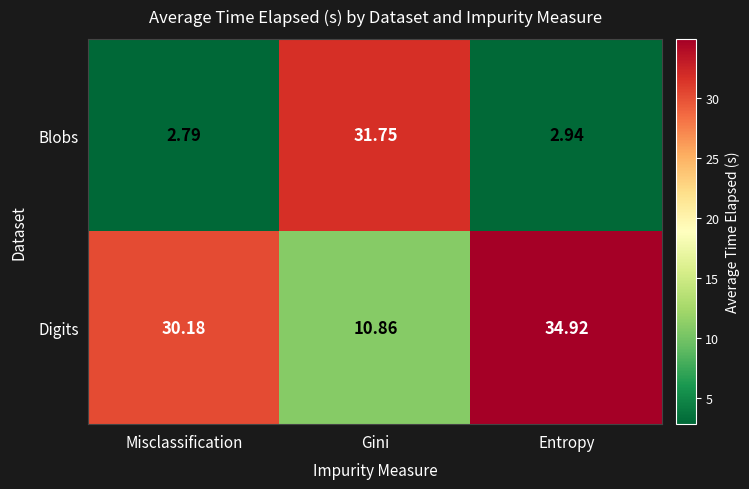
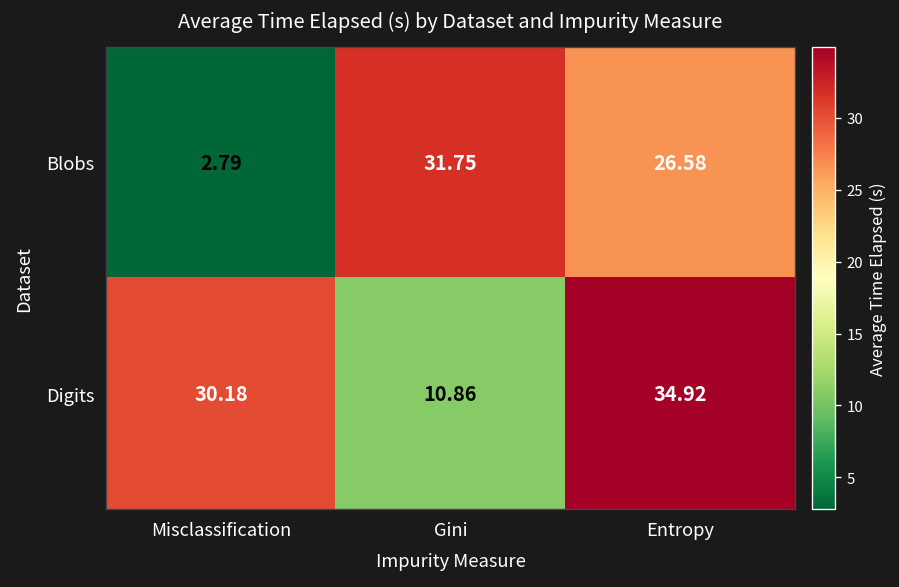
Blobs, Entropy: 2.94 -> 26.58
